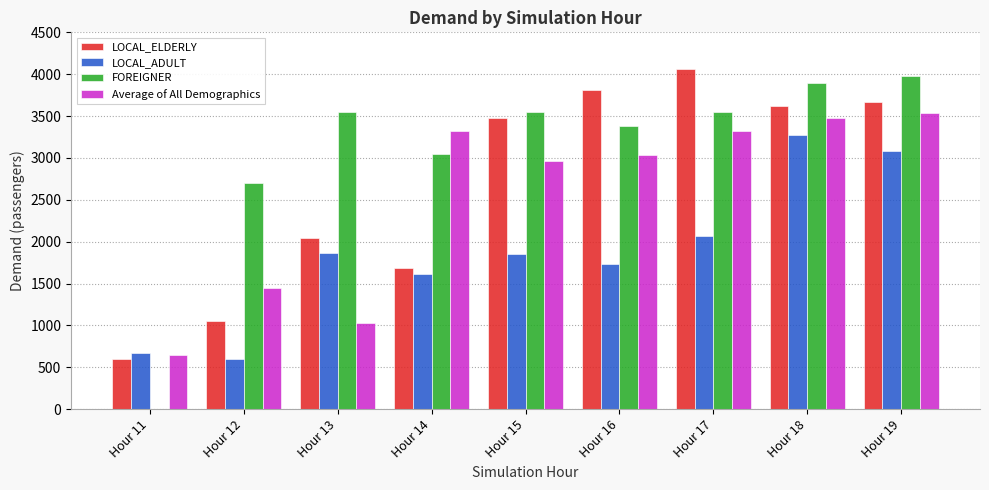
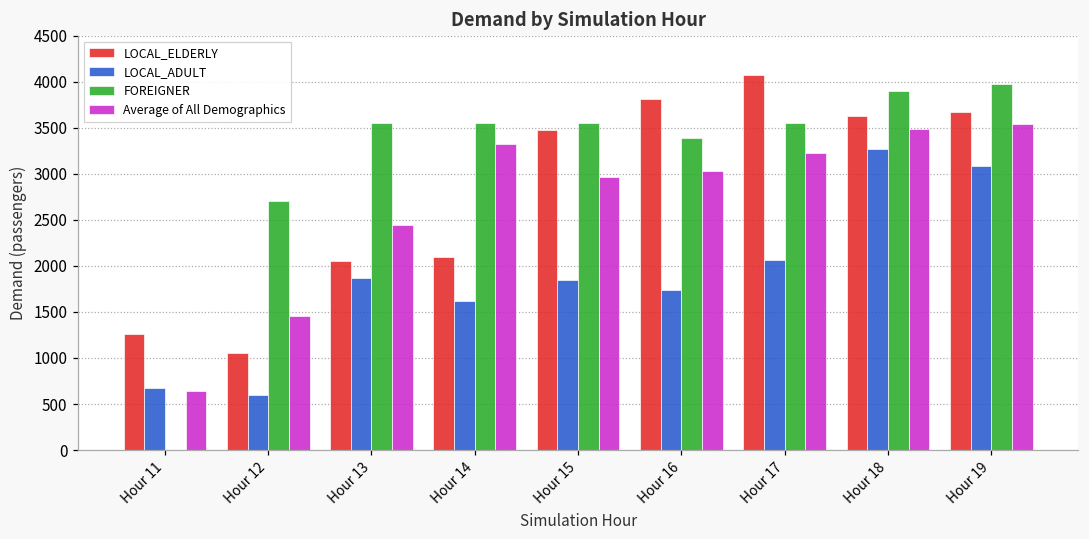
LOCAL_ELDERLY, Hour 11: 600 -> 1300
Average of All Demographics, Hour 13: 1000 -> 2400
LOCAL_ELDERLY, Hour 14: 1700 -> 2100
FOREIGNER, Hour 14: 3100 -> 3600
Average of All Demographics, Hour 17: 3300 -> 3200
